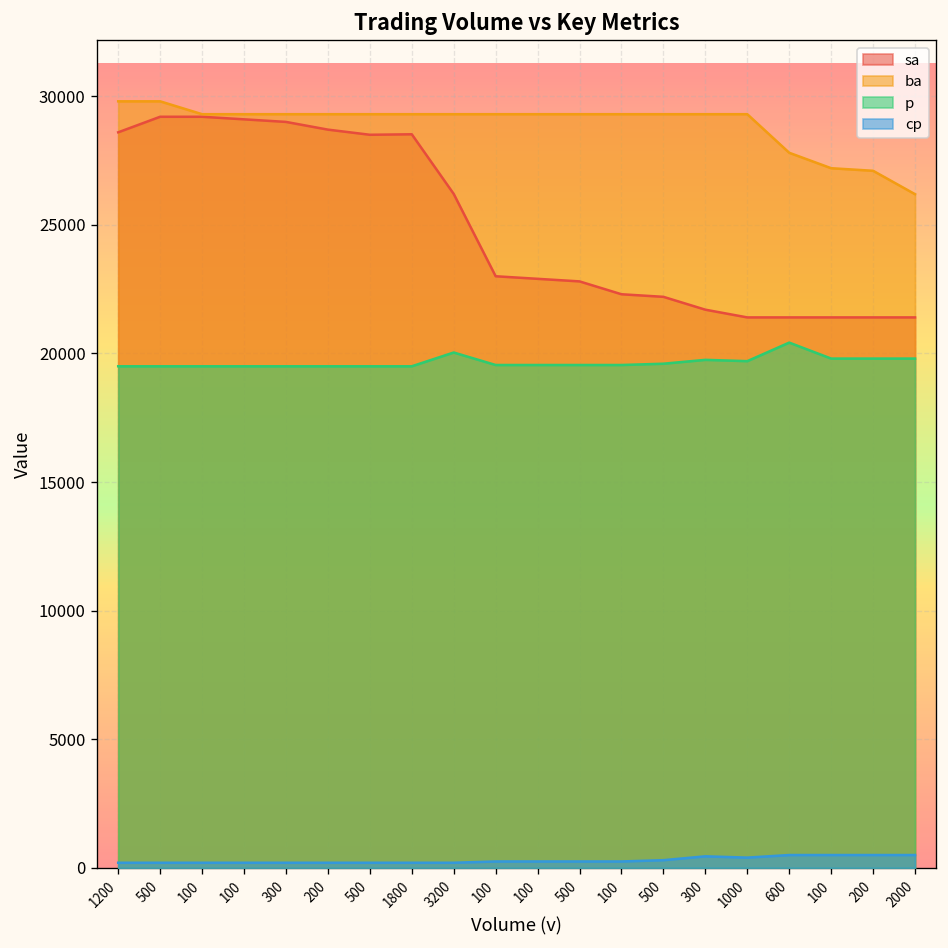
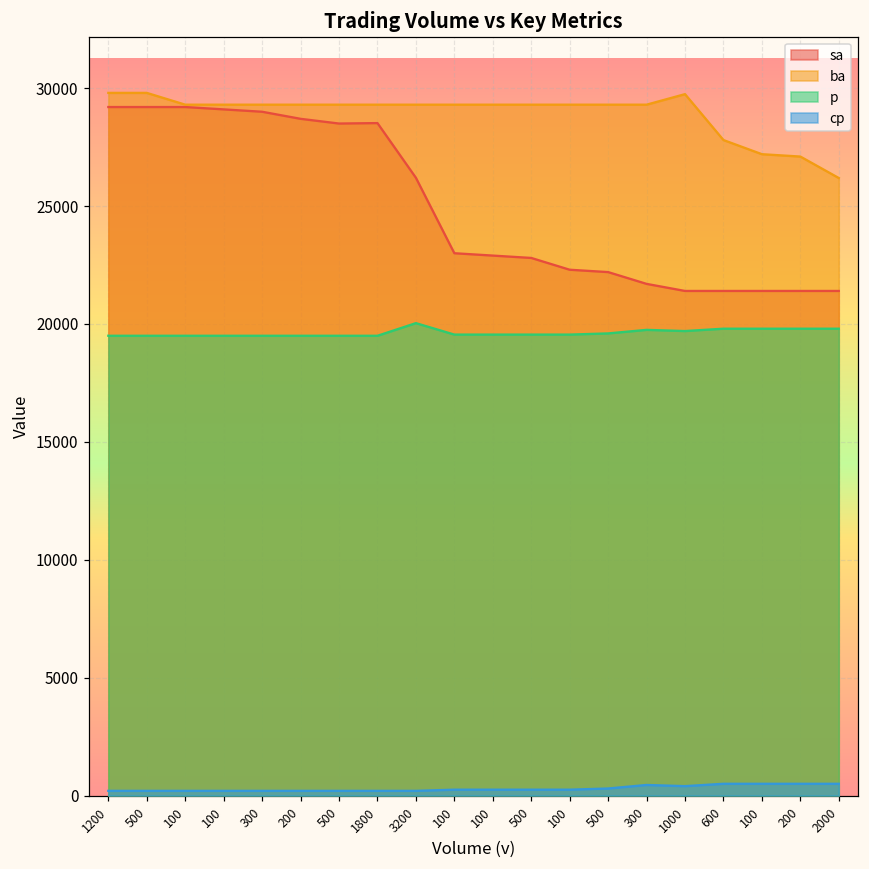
sa, 1200: 28600 -> 29200
ba, 1000: 29300 -> 29700
p, 600: 20400 -> 19800
